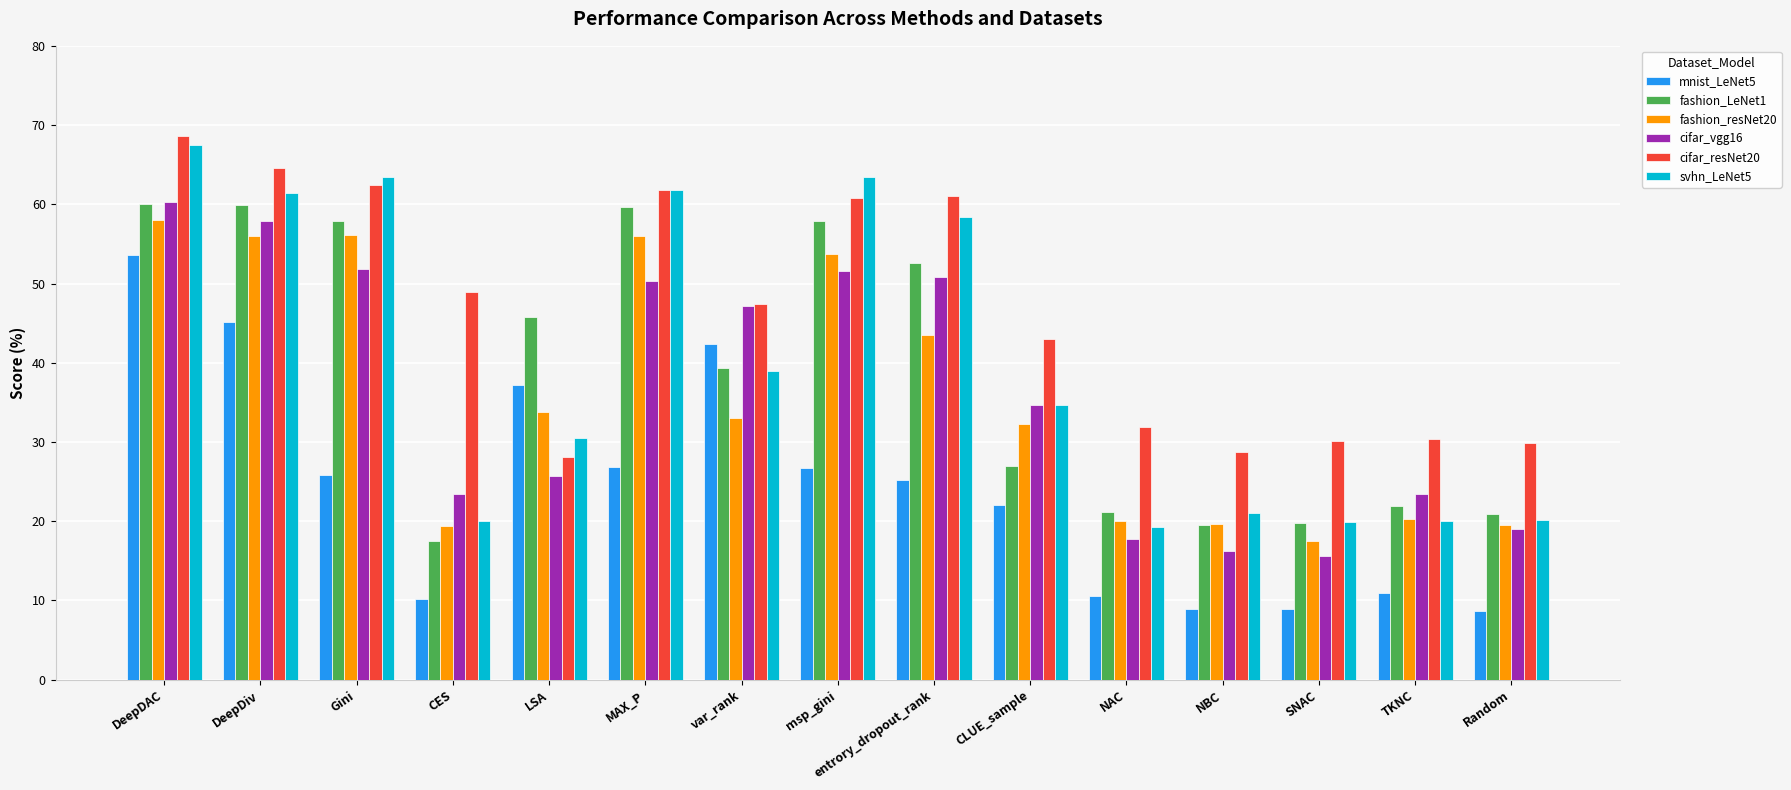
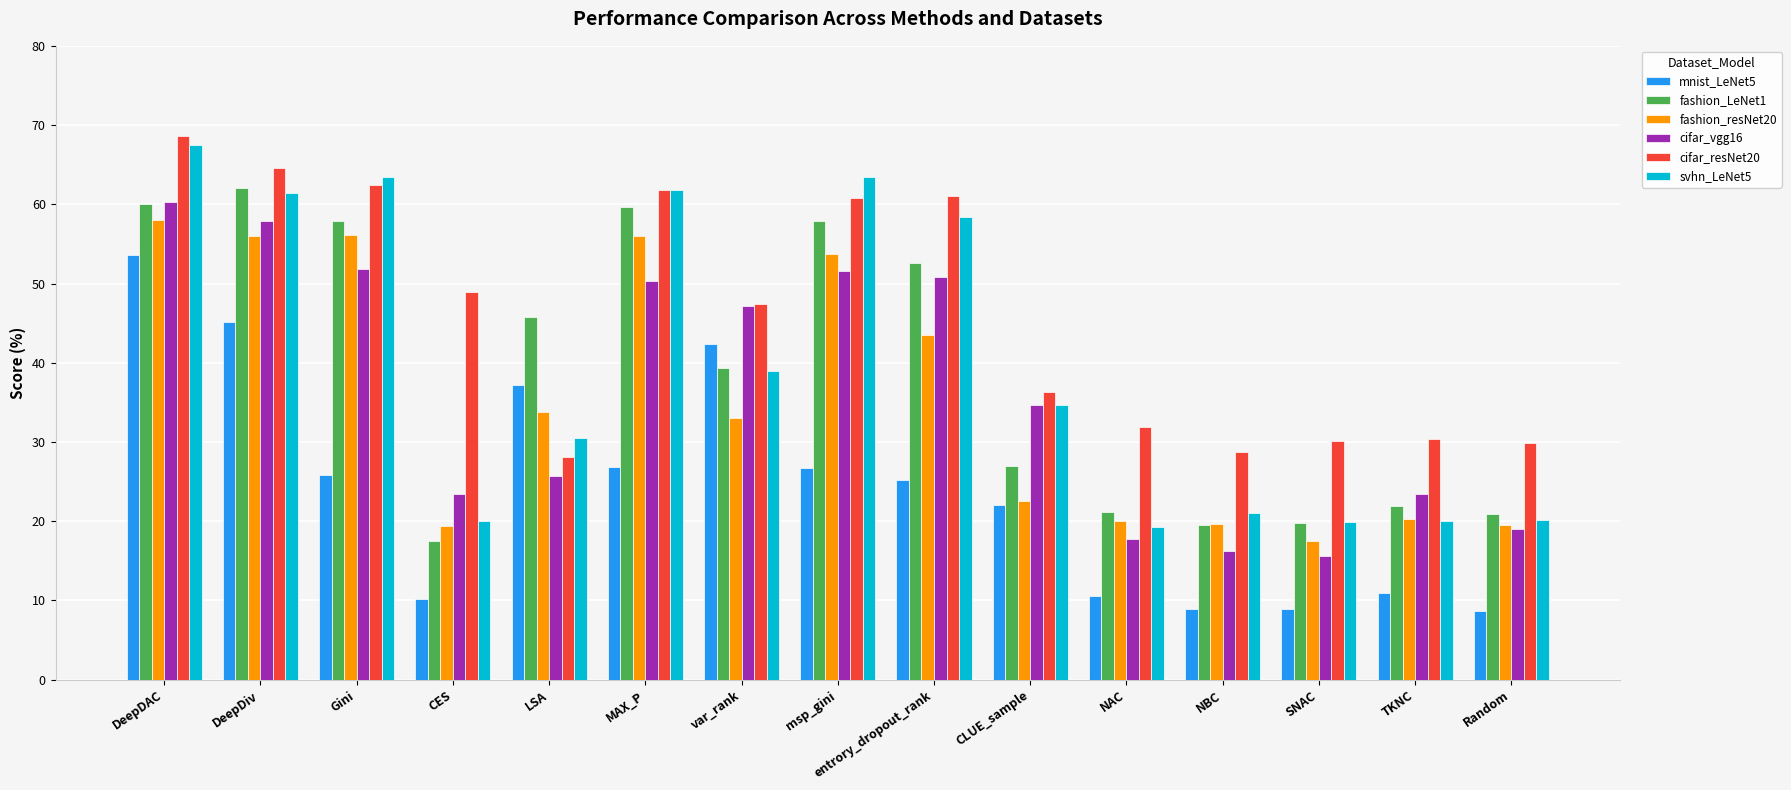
fashion_LeNet1, DeepDiv: 60 -> 62
fashion_resNet20, CLUE_sample: 32 -> 23
cifar_resNet20, CLUE_sample: 43 -> 36
